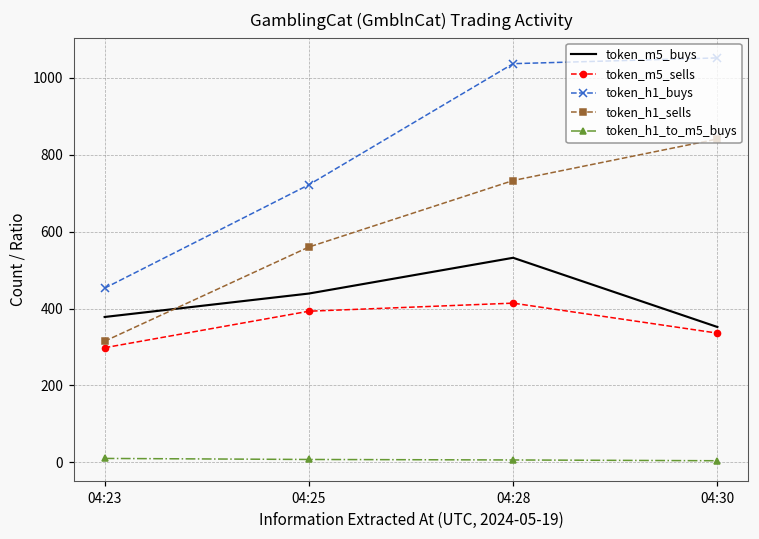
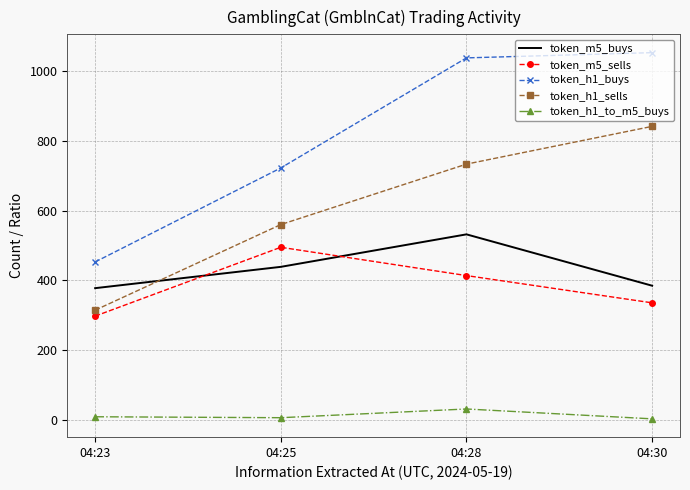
token_m5_sells, 04:25: 390 -> 500
token_h1_to_m5_buys, 04:28: 10 -> 30
token_m5_buys, 04:30: 350 -> 390
